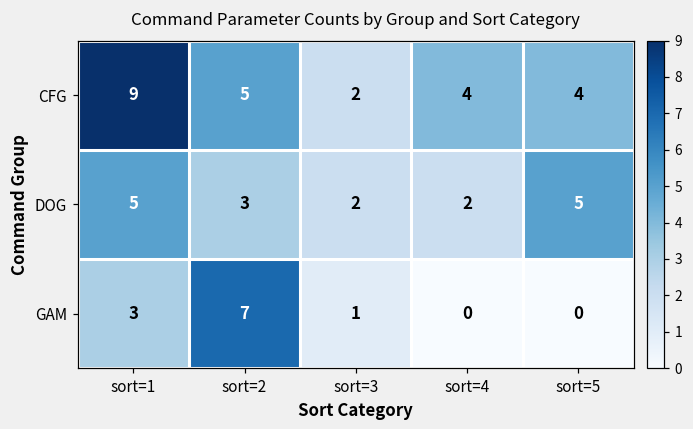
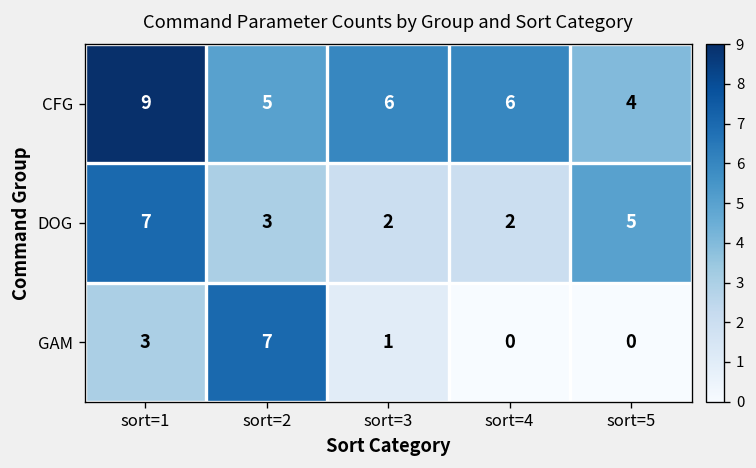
CFG, sort=3: 2 -> 6
CFG, sort=4: 4 -> 6
DOG, sort=1: 5 -> 7
